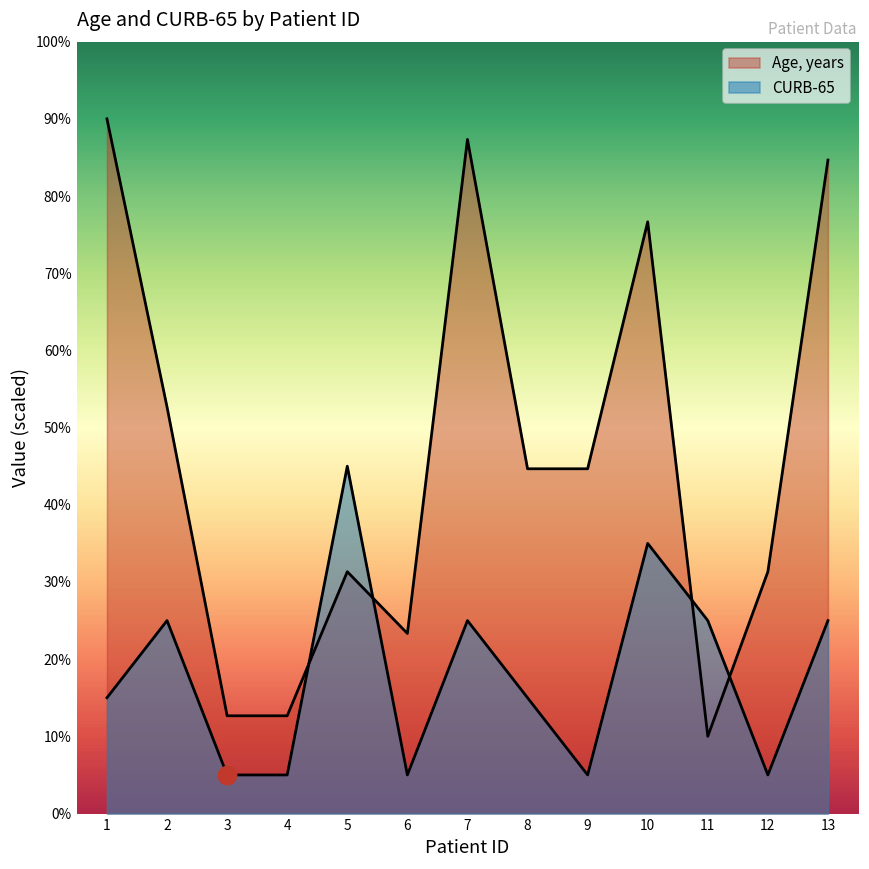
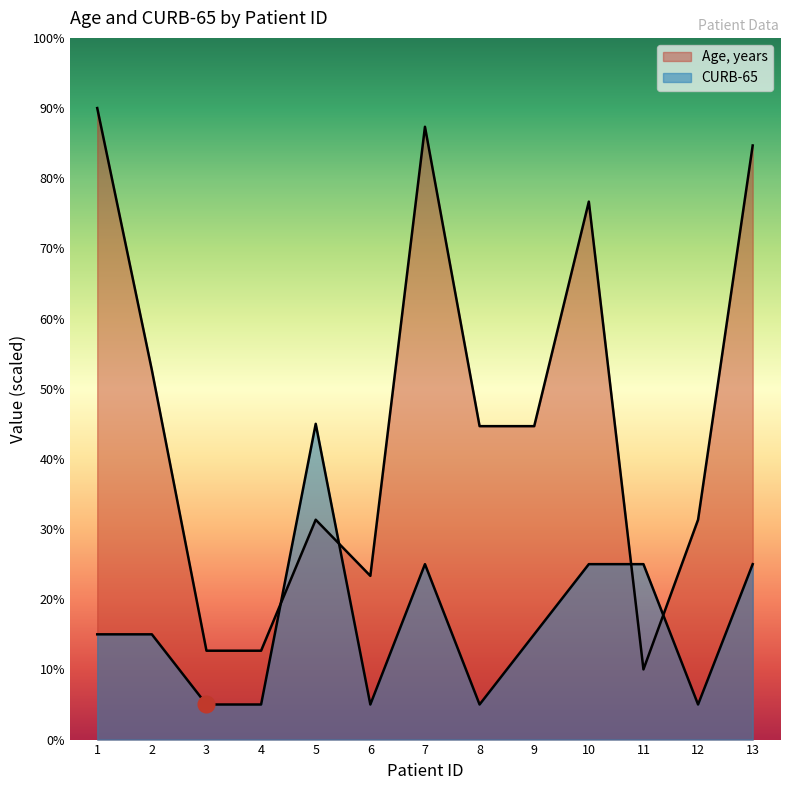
CURB-65, 2: 25% -> 15%
CURB-65, 8: 15% -> 5%
CURB-65, 9: 5% -> 15%
CURB-65, 10: 35% -> 25%
